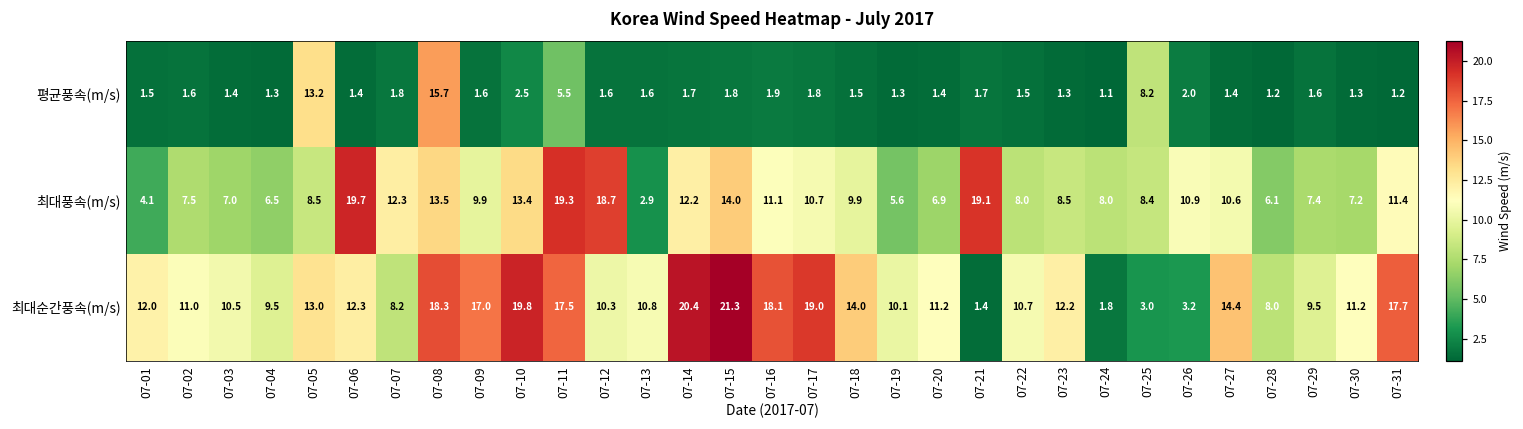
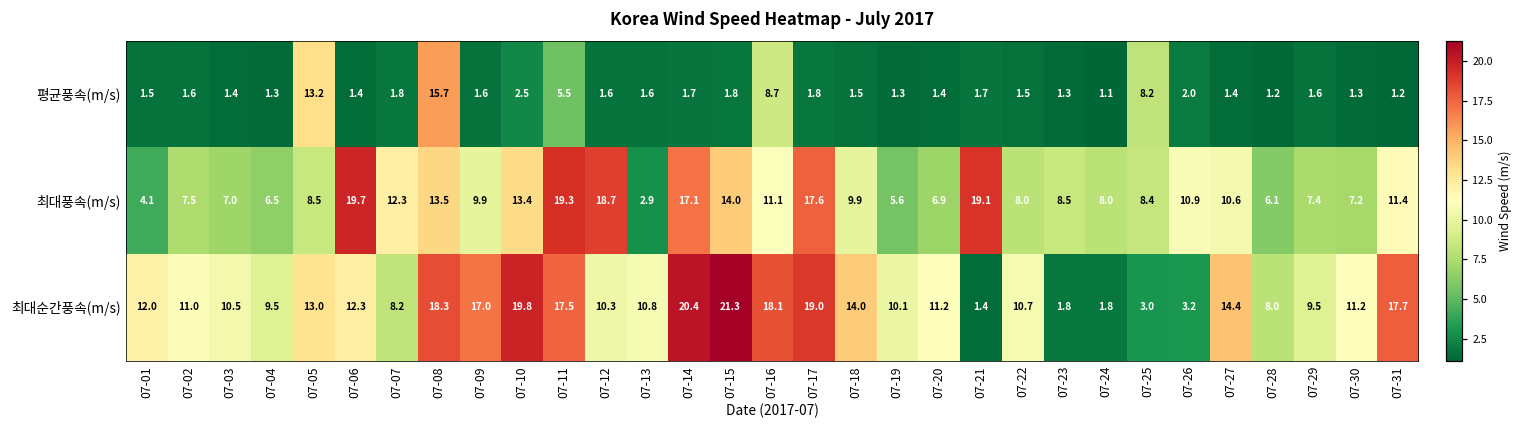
평균풍속(m/s), 07-16: 1.9 -> 8.7
최대풍속(m/s), 07-14: 12.2 -> 17.1
최대풍속(m/s), 07-17: 10.7 -> 17.6
최대순간풍속(m/s), 07-23: 12.2 -> 1.8
